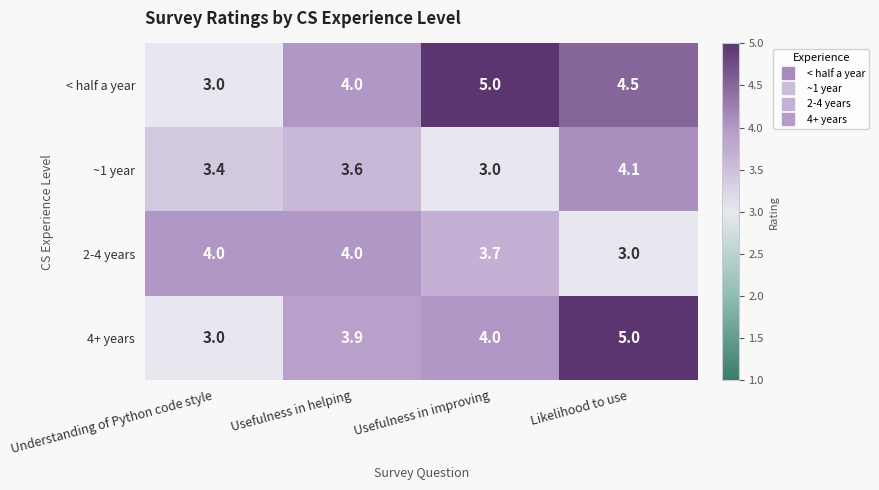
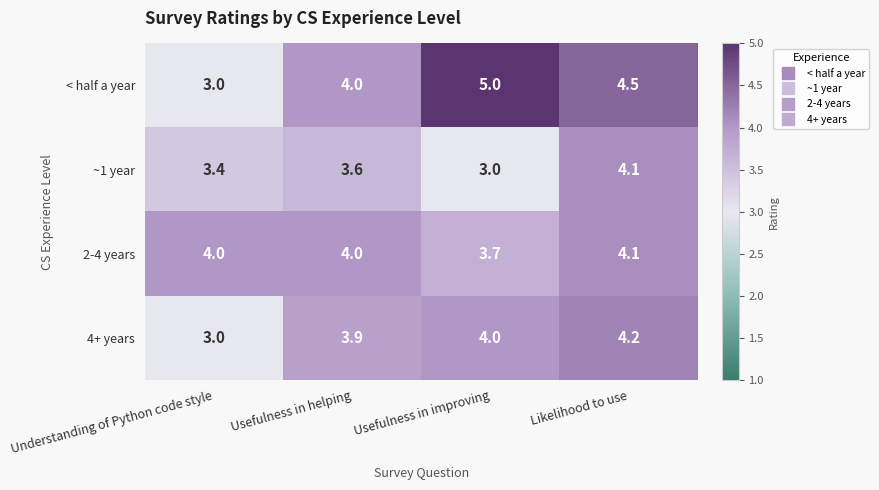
2-4 years, Likelihood to use: 3.0 -> 4.1
4+ years, Likelihood to use: 5.0 -> 4.2
